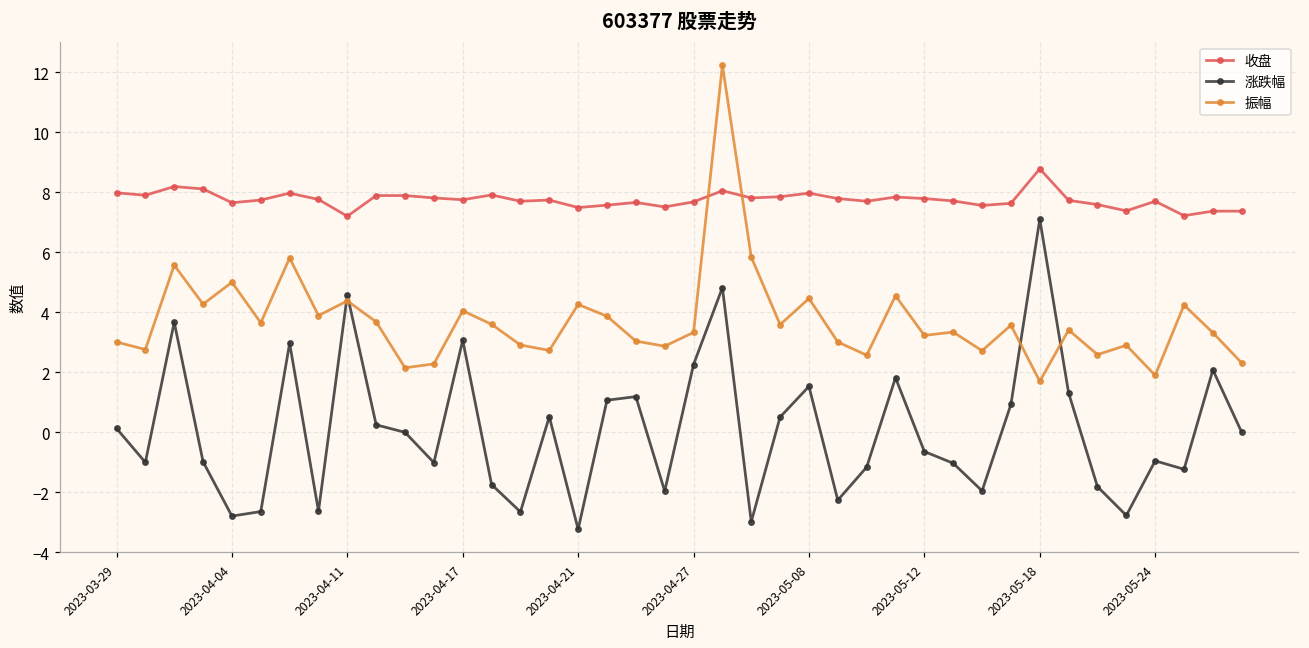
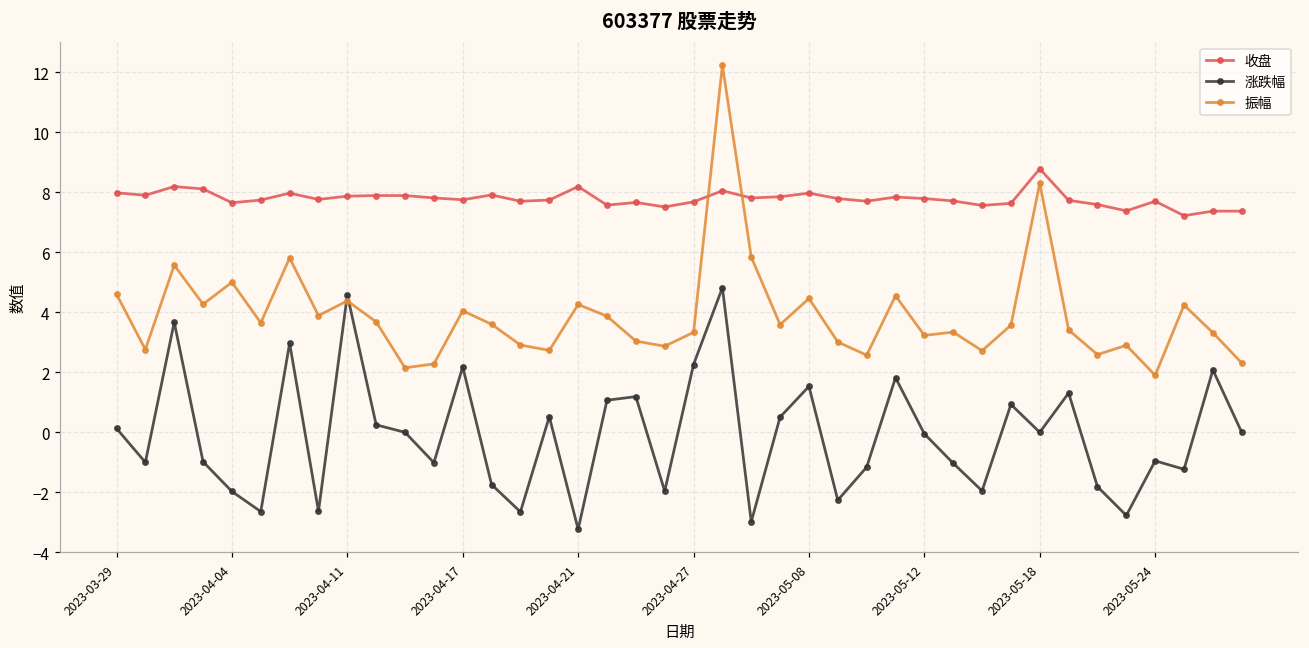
振幅, 2023-03-29: 3.0 -> 4.6
涨跌幅, 2023-04-04: -2.8 -> -2.0
收盘, 2023-04-11: 7.2 -> 7.9
涨跌幅, 2023-04-17: 3.1 -> 2.2
收盘, 2023-04-21: 7.5 -> 8.2
涨跌幅, 2023-05-12: -0.6 -> -0.1
涨跌幅, 2023-05-18: 7.1 -> 0.0
振幅, 2023-05-18: 1.7 -> 8.3
